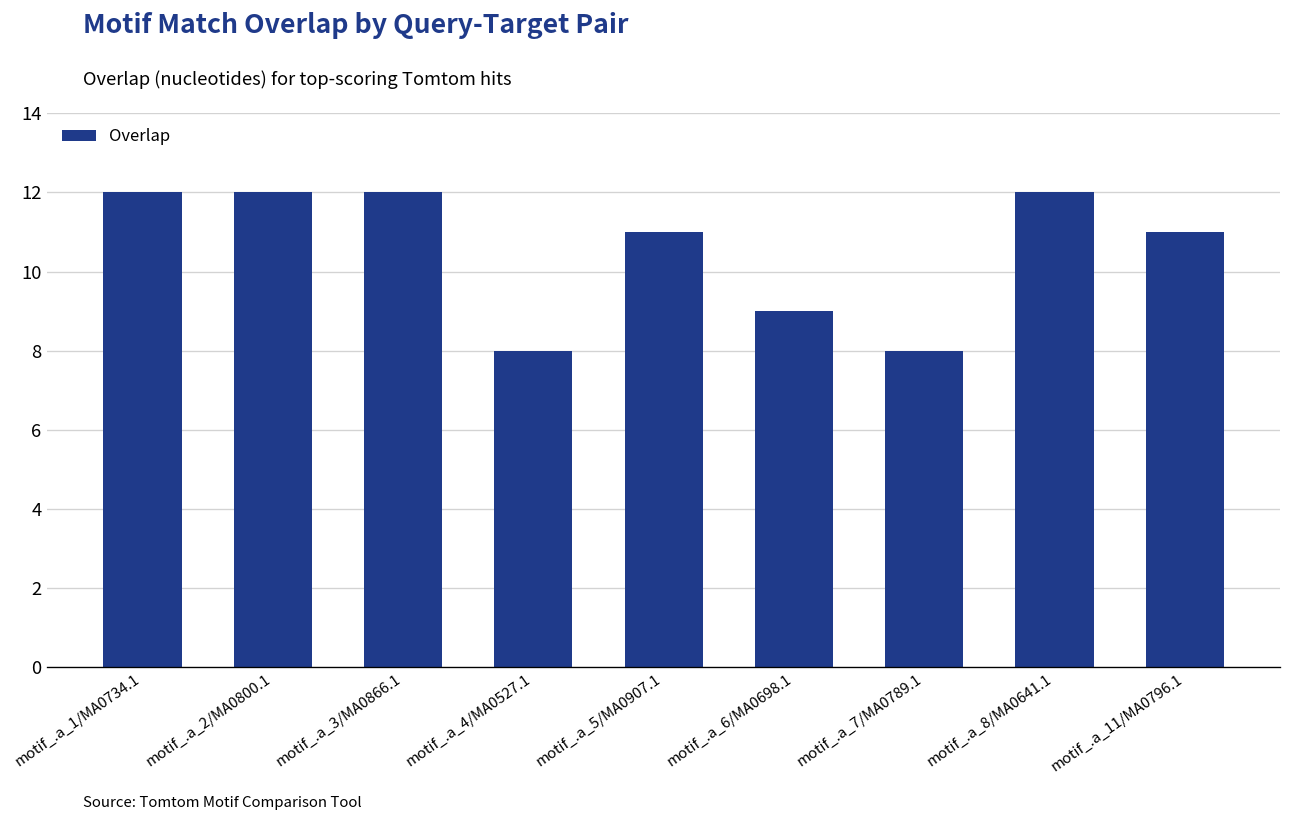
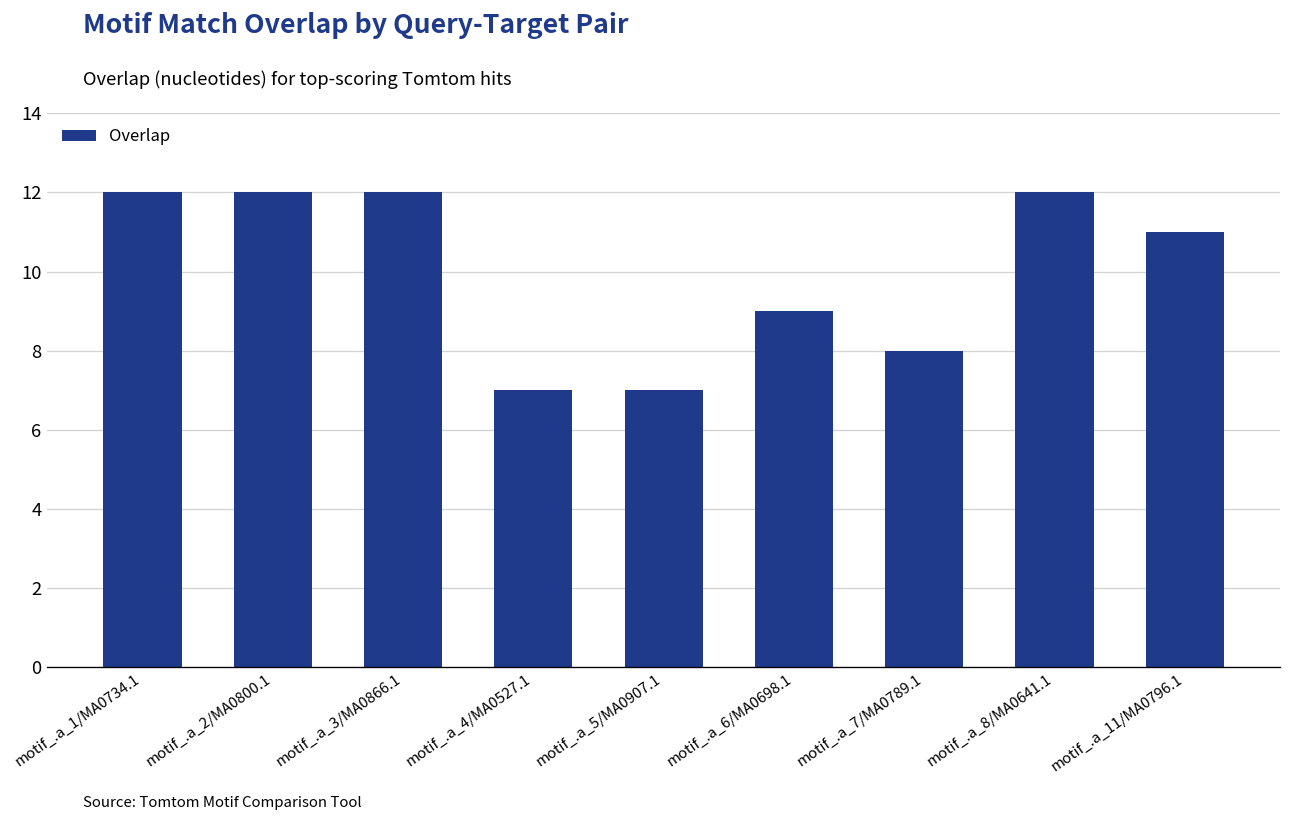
motif_.a_4/MA0527.1: 8 -> 7
motif_.a_5/MA0907.1: 11 -> 7
